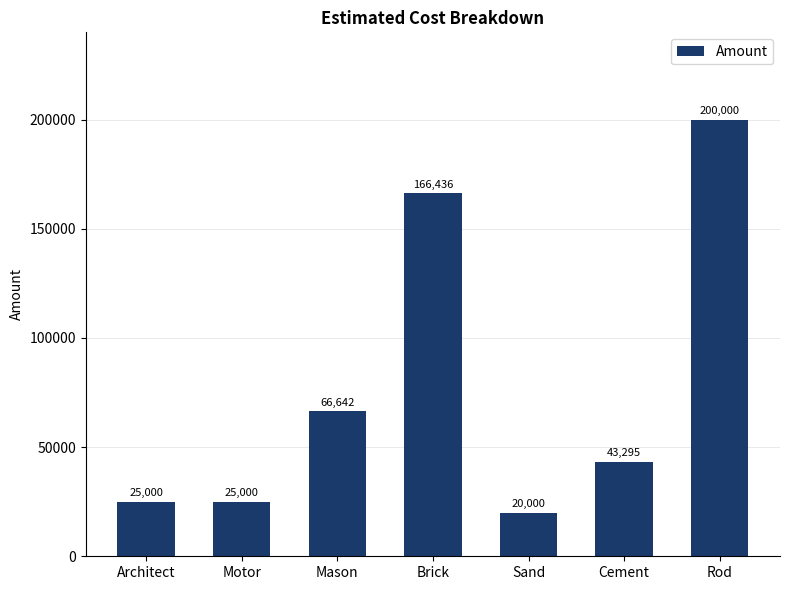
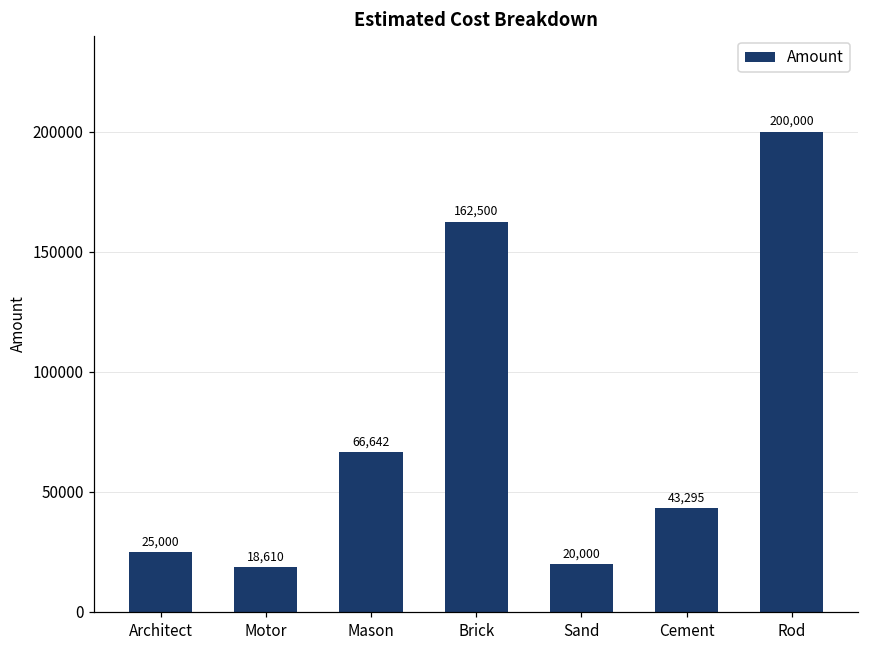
Motor: 25,000 -> 18,610
Brick: 166,436 -> 162,500
